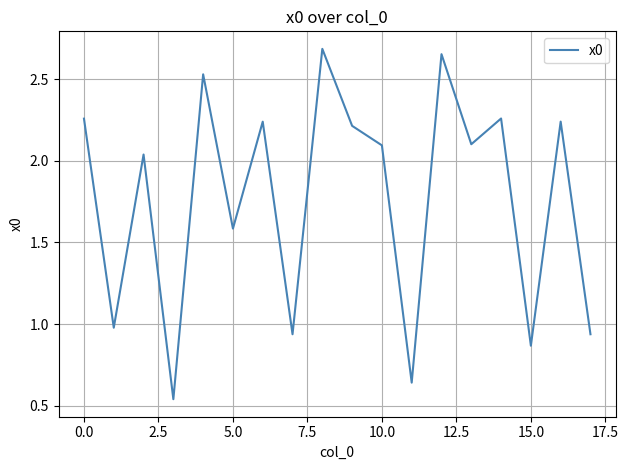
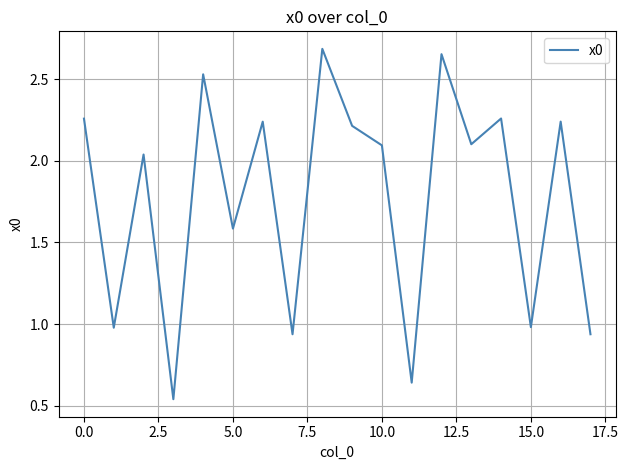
15.0: 0.87 -> 0.98
